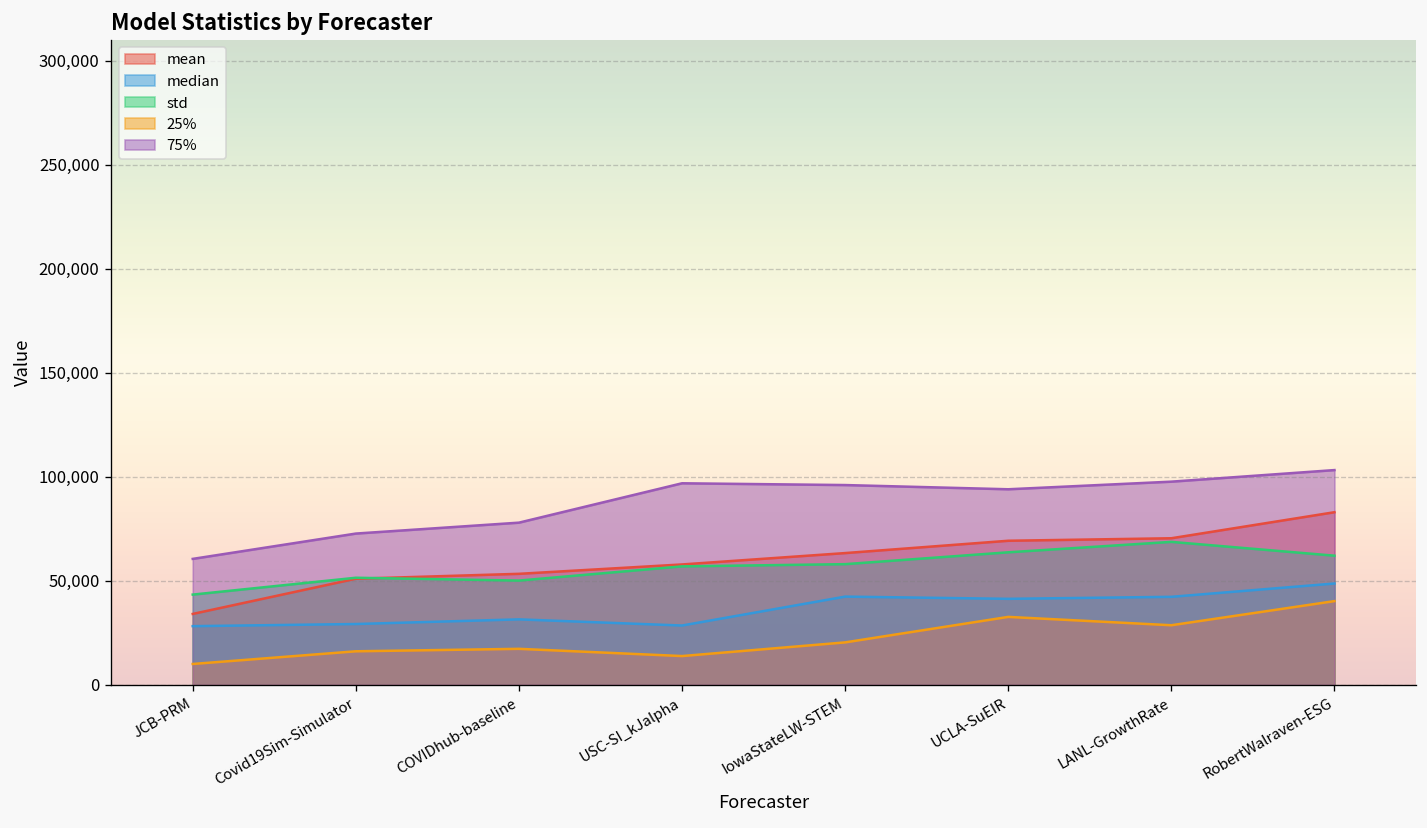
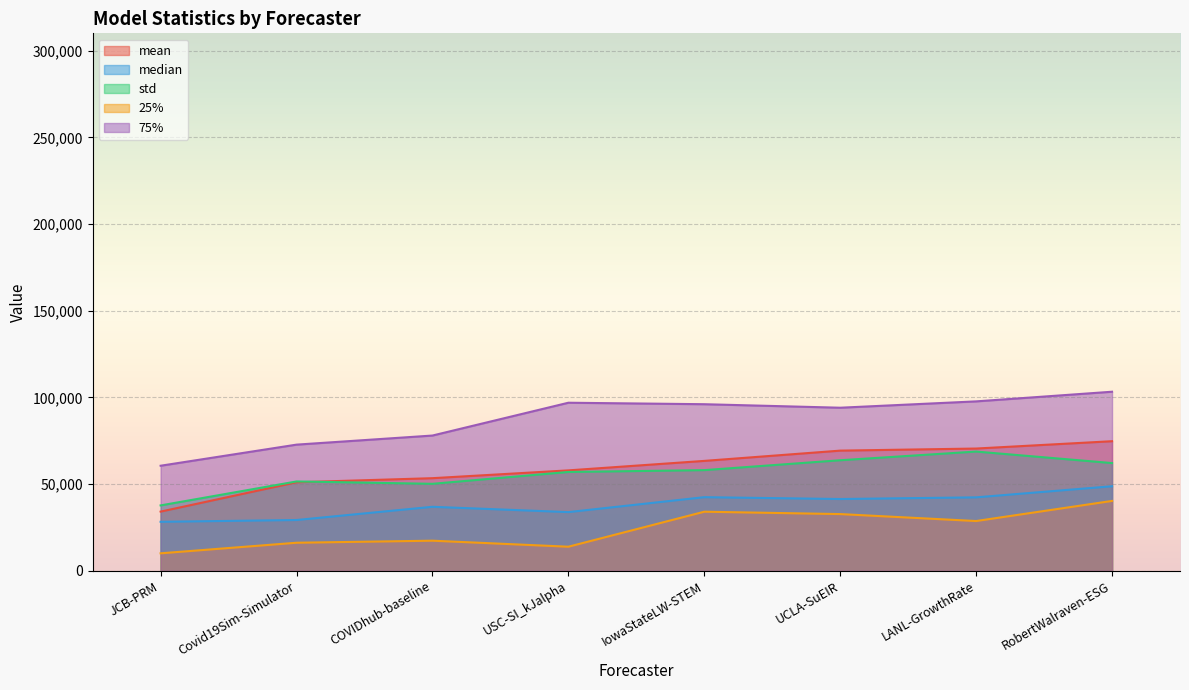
std, JCB-PRM: 43,000 -> 38,000
median, COVIDhub-baseline: 32,000 -> 37,000
median, USC-SI_kJalpha: 29,000 -> 34,000
25%, IowaStateLW-STEM: 20,000 -> 34,000
mean, RobertWalraven-ESG: 83,000 -> 75,000
